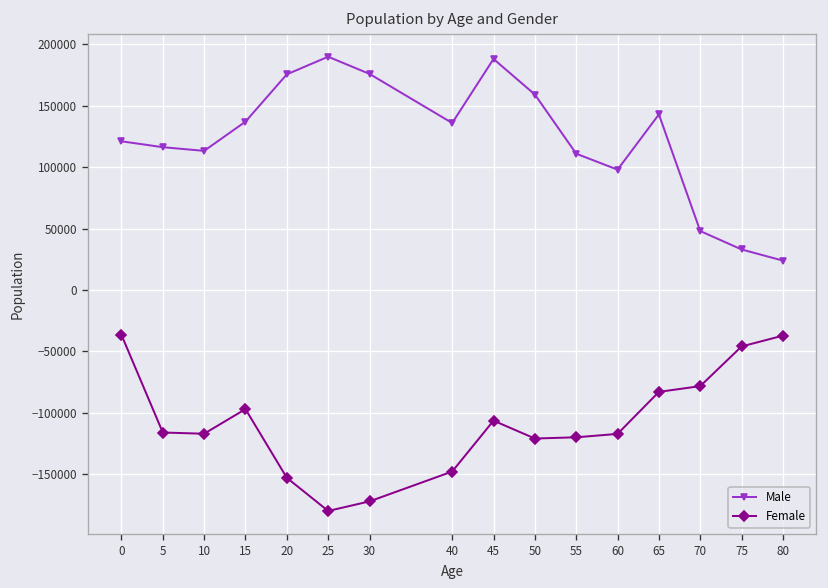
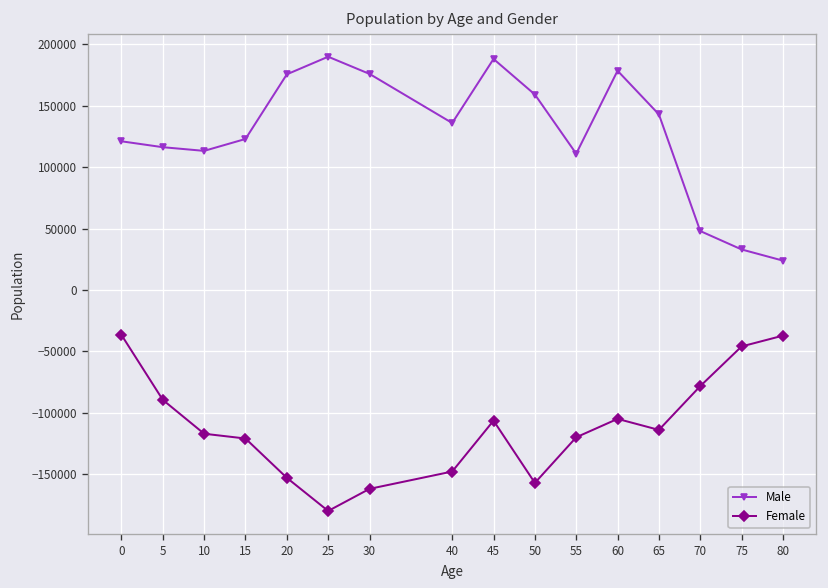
Female, 5: -116000 -> -90000
Male, 15: 137000 -> 123000
Female, 15: -97000 -> -121000
Female, 30: -172000 -> -162000
Female, 50: -121000 -> -157000
Male, 60: 98000 -> 179000
Female, 60: -117000 -> -105000
Female, 65: -83000 -> -114000
